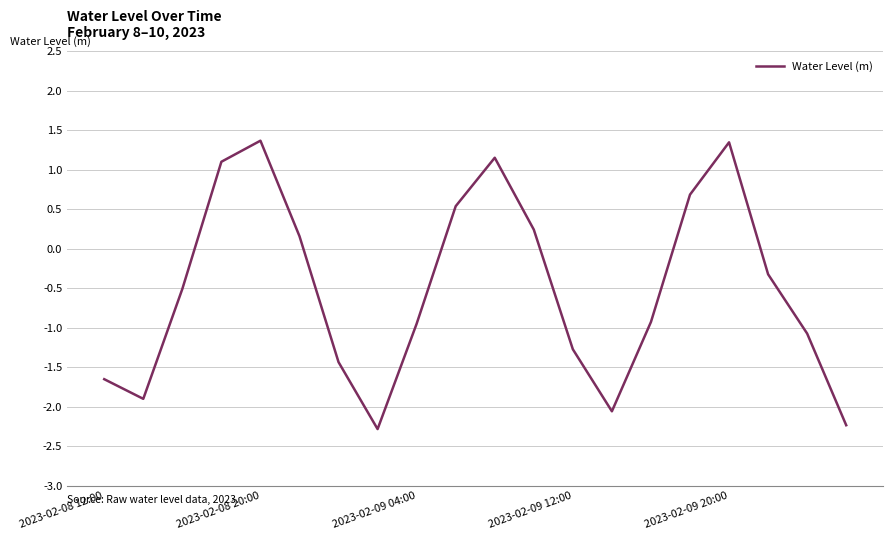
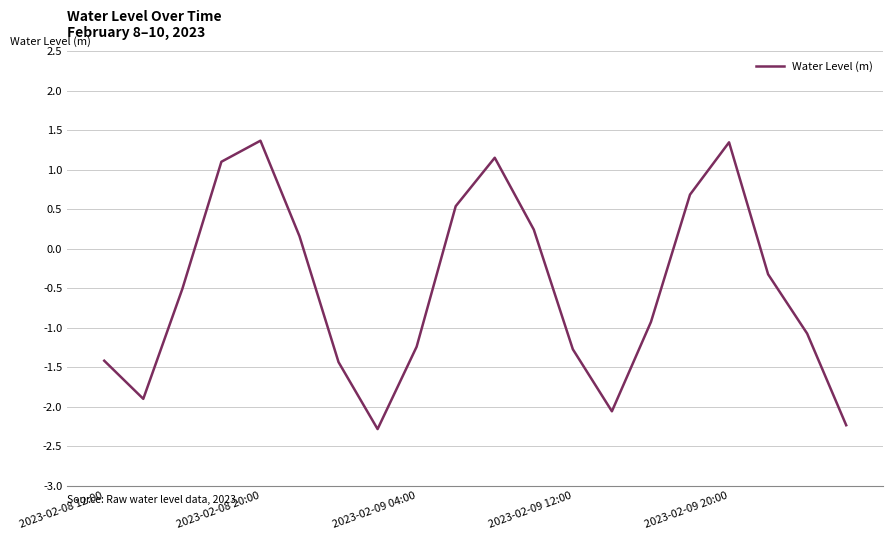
2023-02-08 12:00: -1.7 -> -1.4
2023-02-09 04:00: -0.9 -> -1.2
